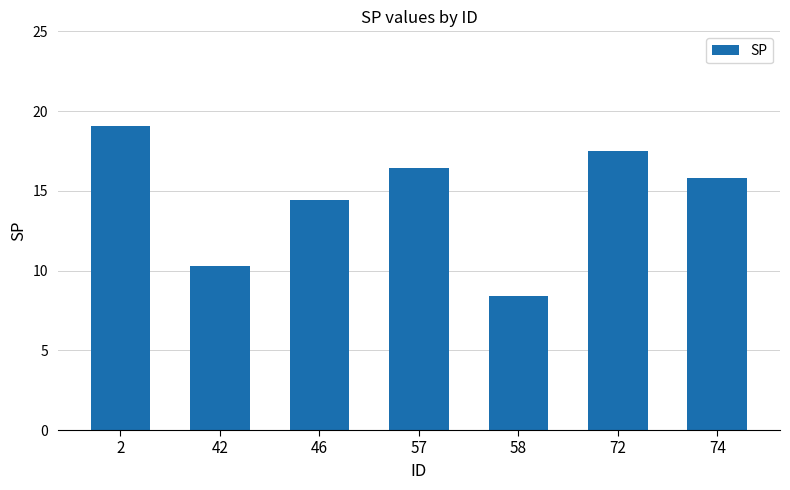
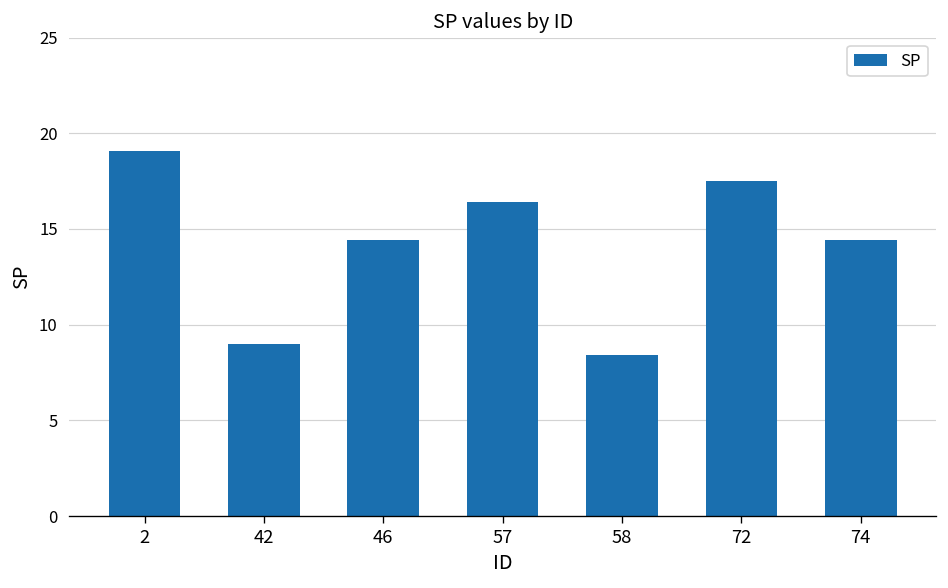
42: 10.3 -> 9.0
74: 15.8 -> 14.4
